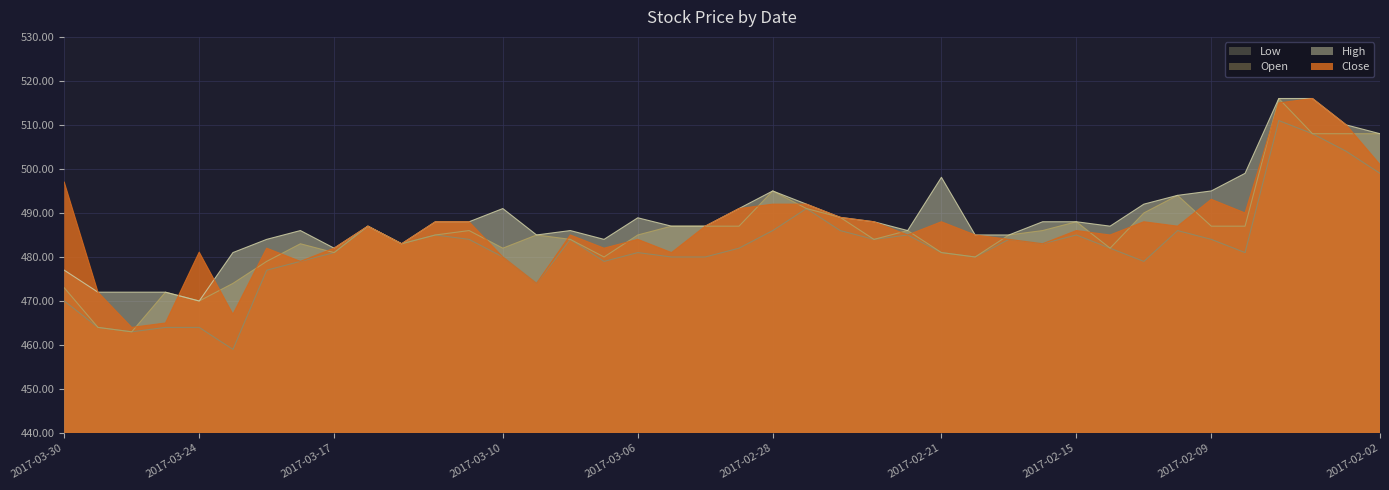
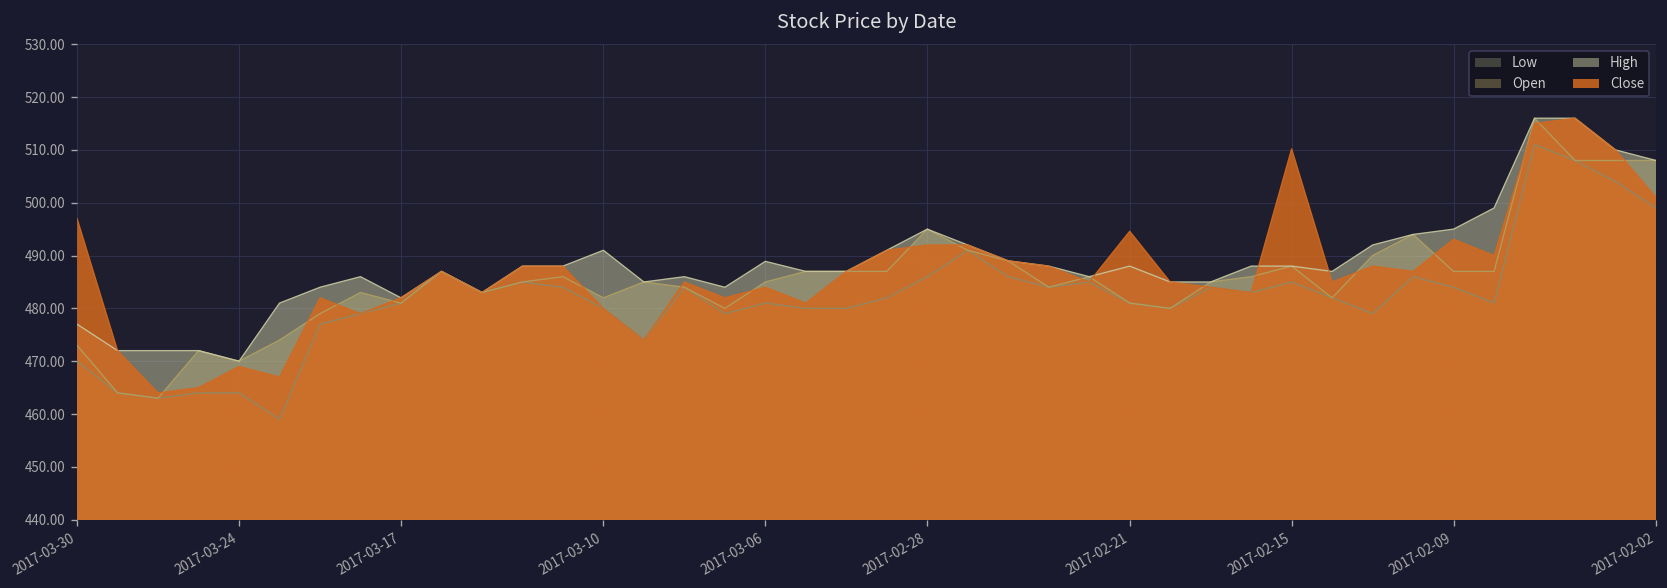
Close, 2017-03-24: 481 -> 469
High, 2017-02-21: 498 -> 488
Close, 2017-02-21: 488 -> 495
Close, 2017-02-15: 486 -> 510
